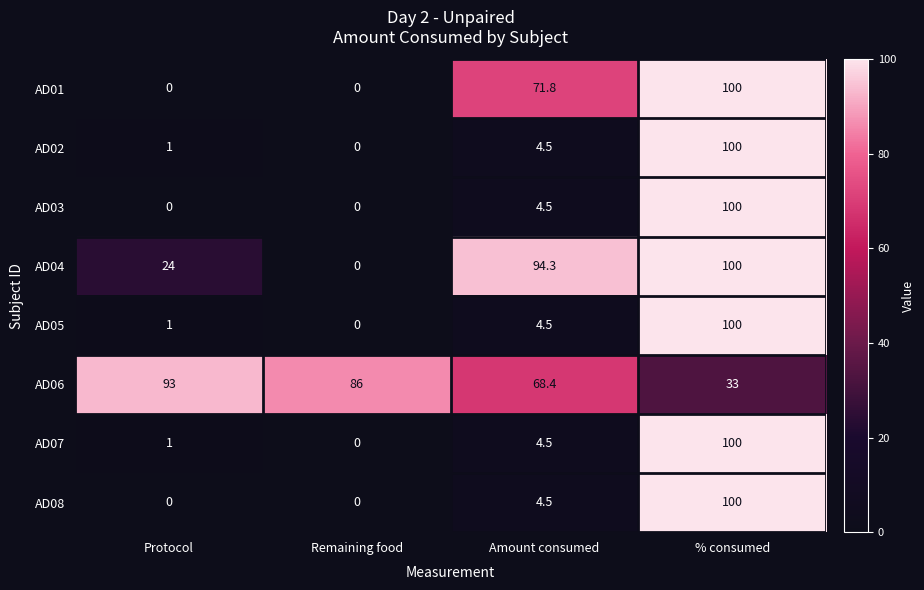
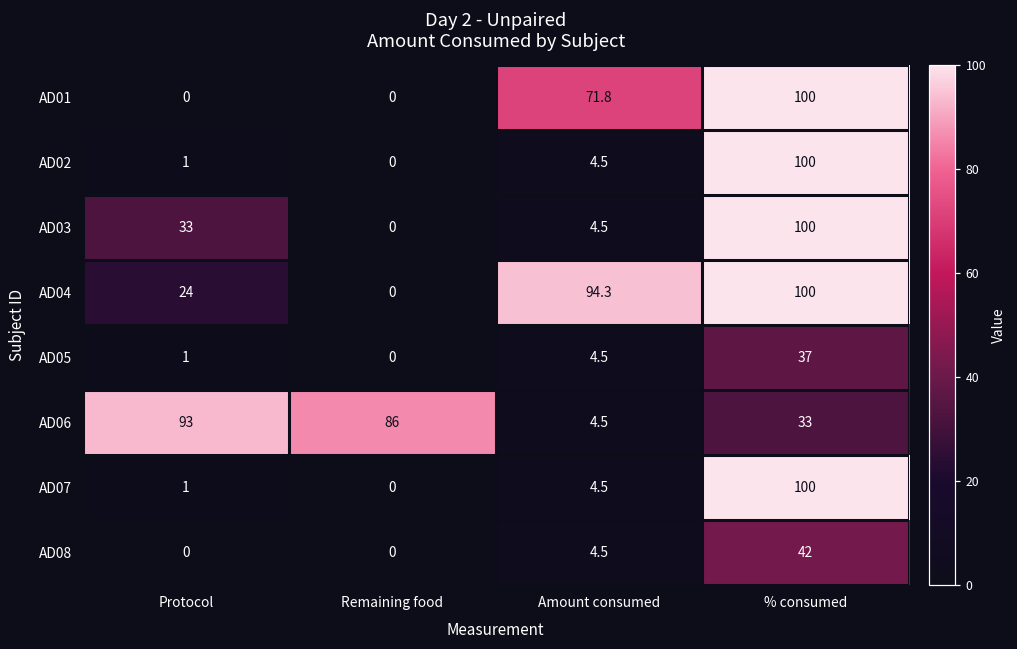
AD03, Protocol: 0 -> 33
AD05, % consumed: 100 -> 37
AD06, Amount consumed: 68.4 -> 4.5
AD08, % consumed: 100 -> 42
